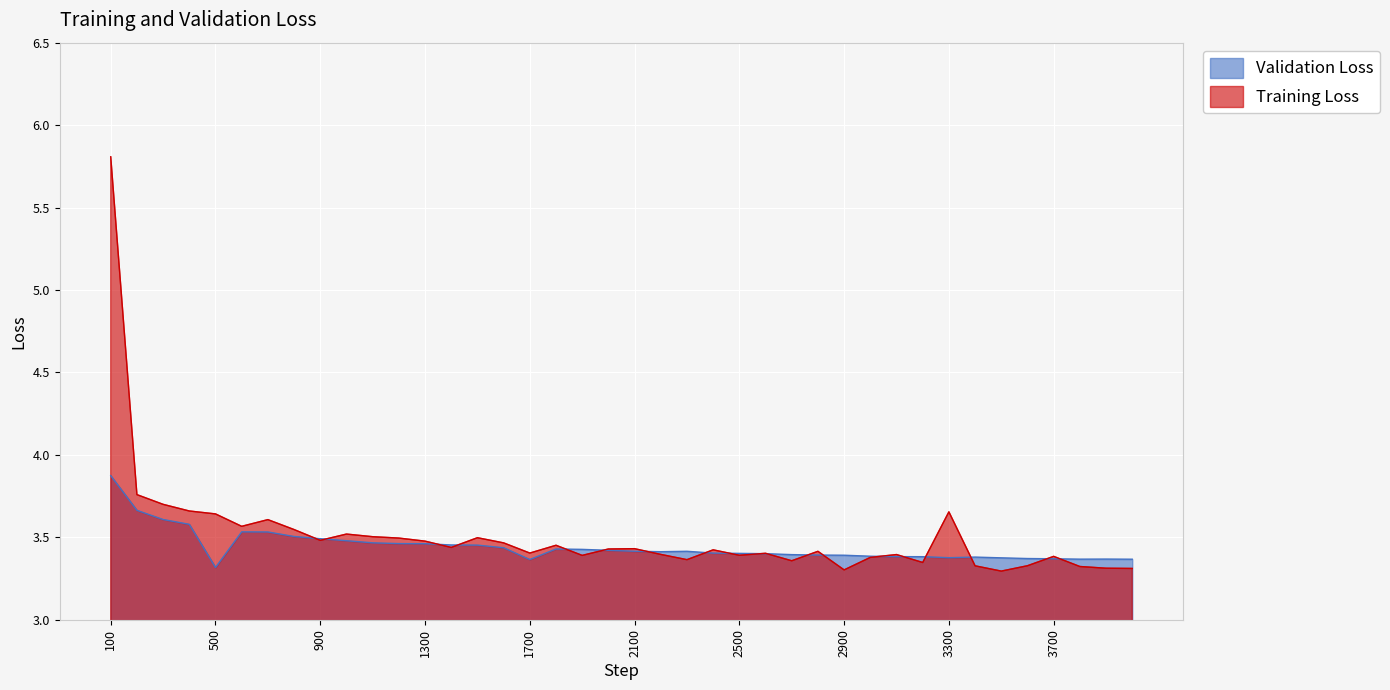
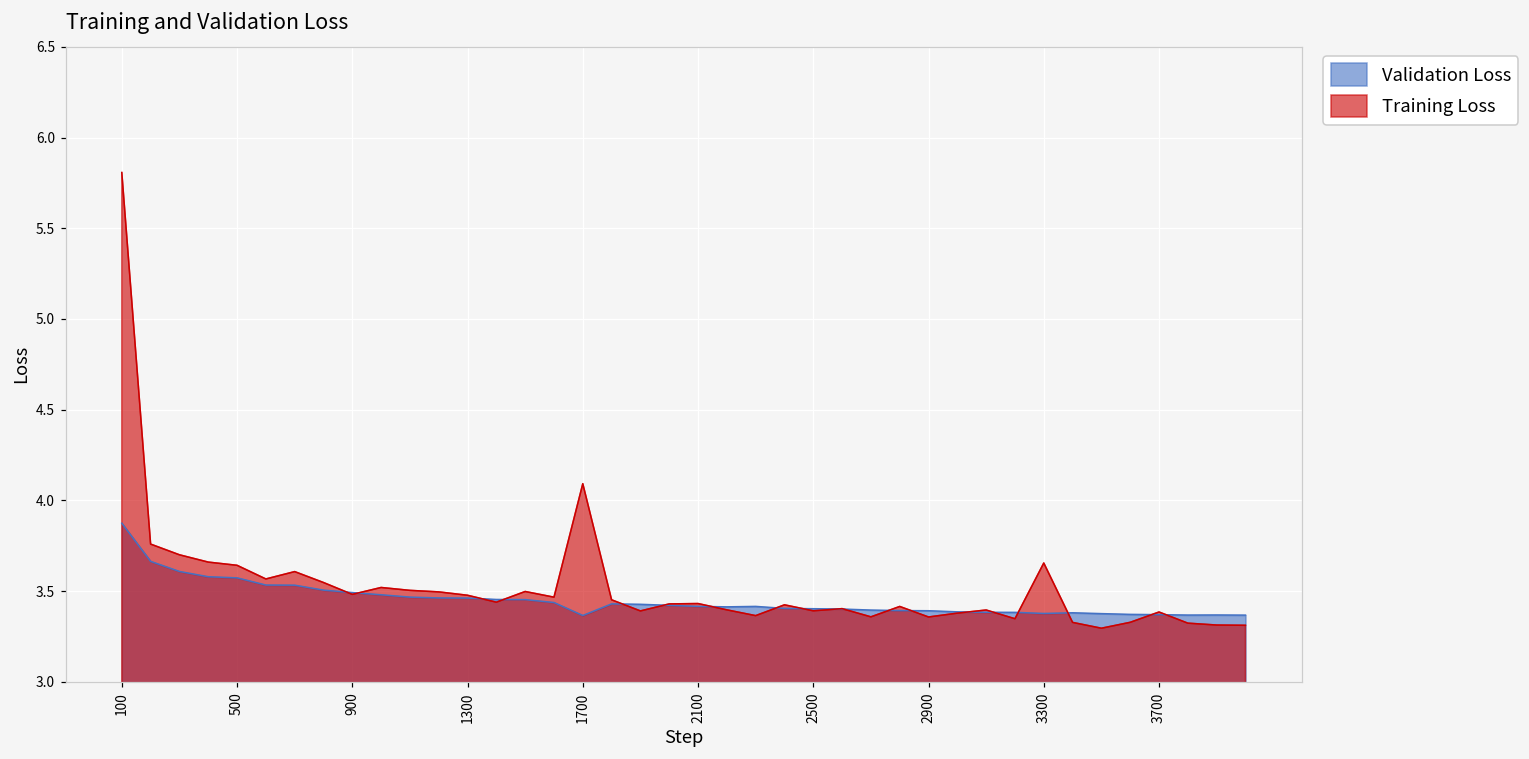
Validation Loss, 500: 3.32 -> 3.57
Training Loss, 1700: 3.40 -> 4.09
Training Loss, 2900: 3.30 -> 3.36
